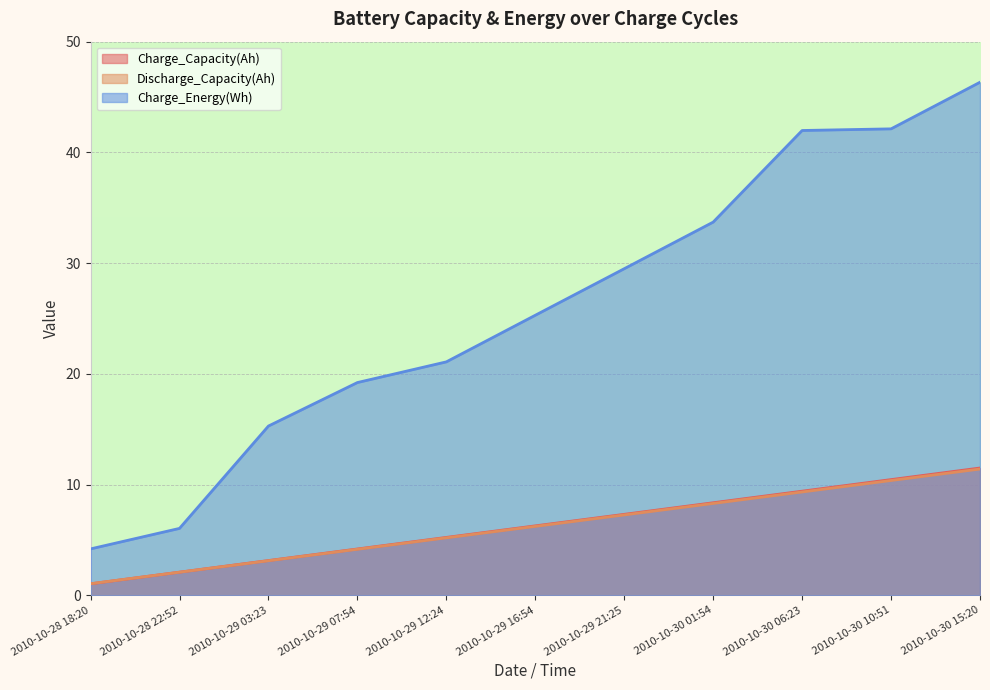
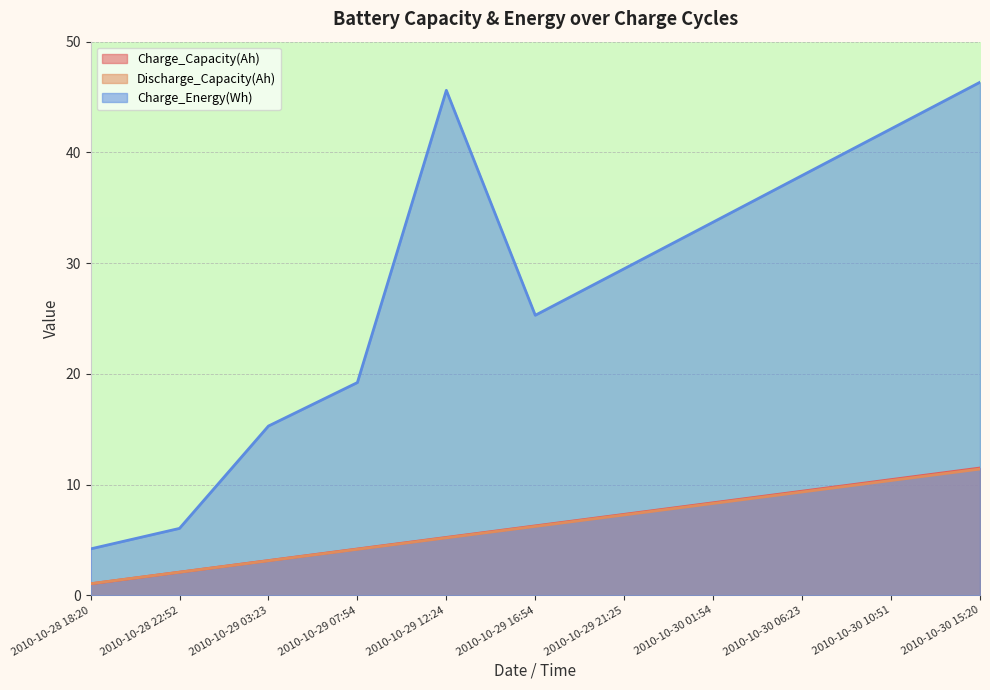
Charge_Energy(Wh), 2010-10-29 12:24: 21.1 -> 45.6
Charge_Energy(Wh), 2010-10-30 06:23: 42.0 -> 37.9
